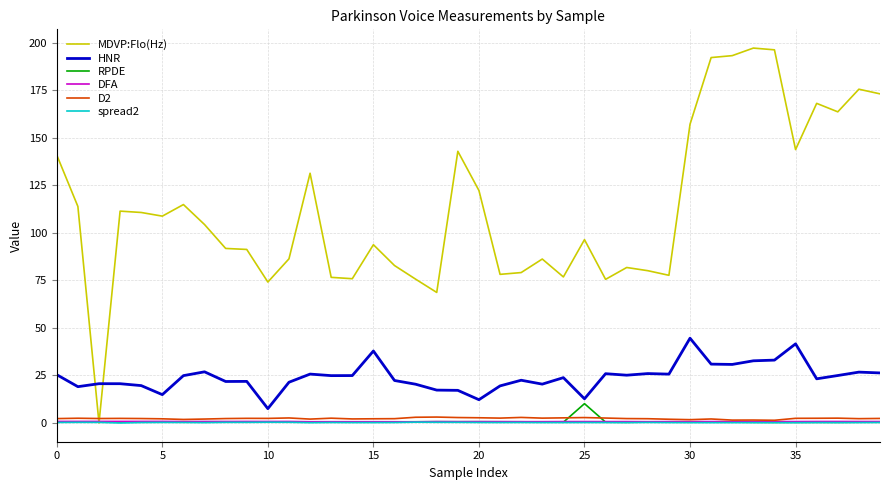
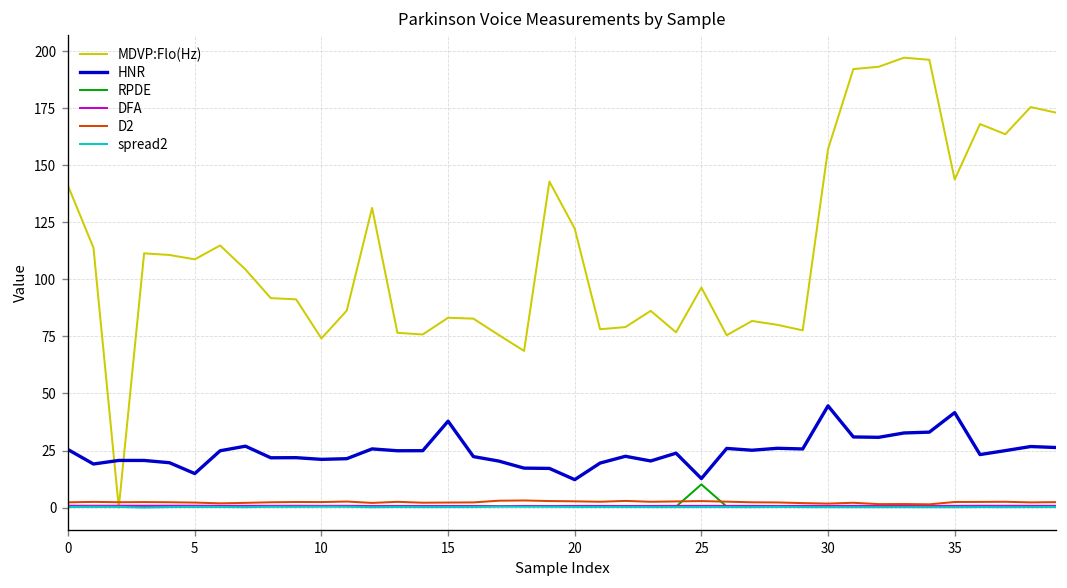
HNR, 10: 8 -> 21
MDVP:Flo(Hz), 15: 94 -> 83
